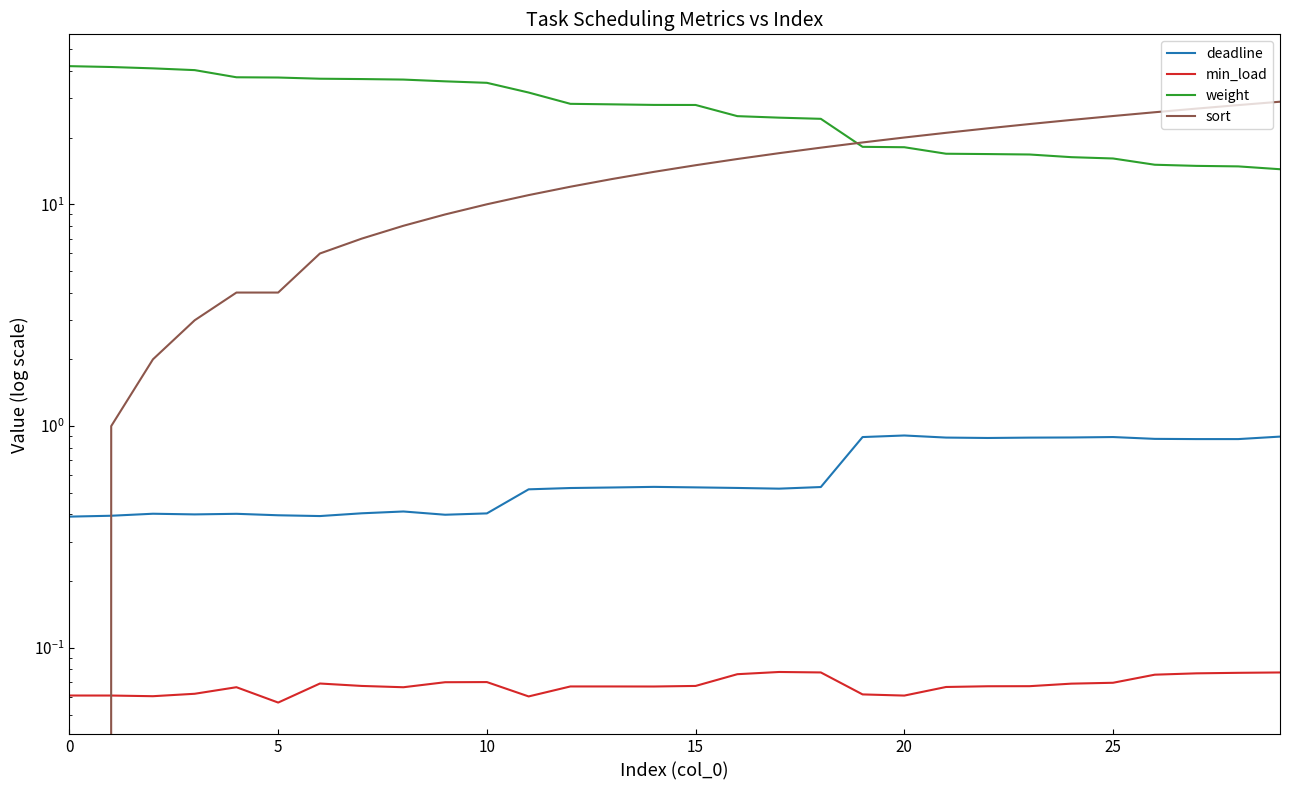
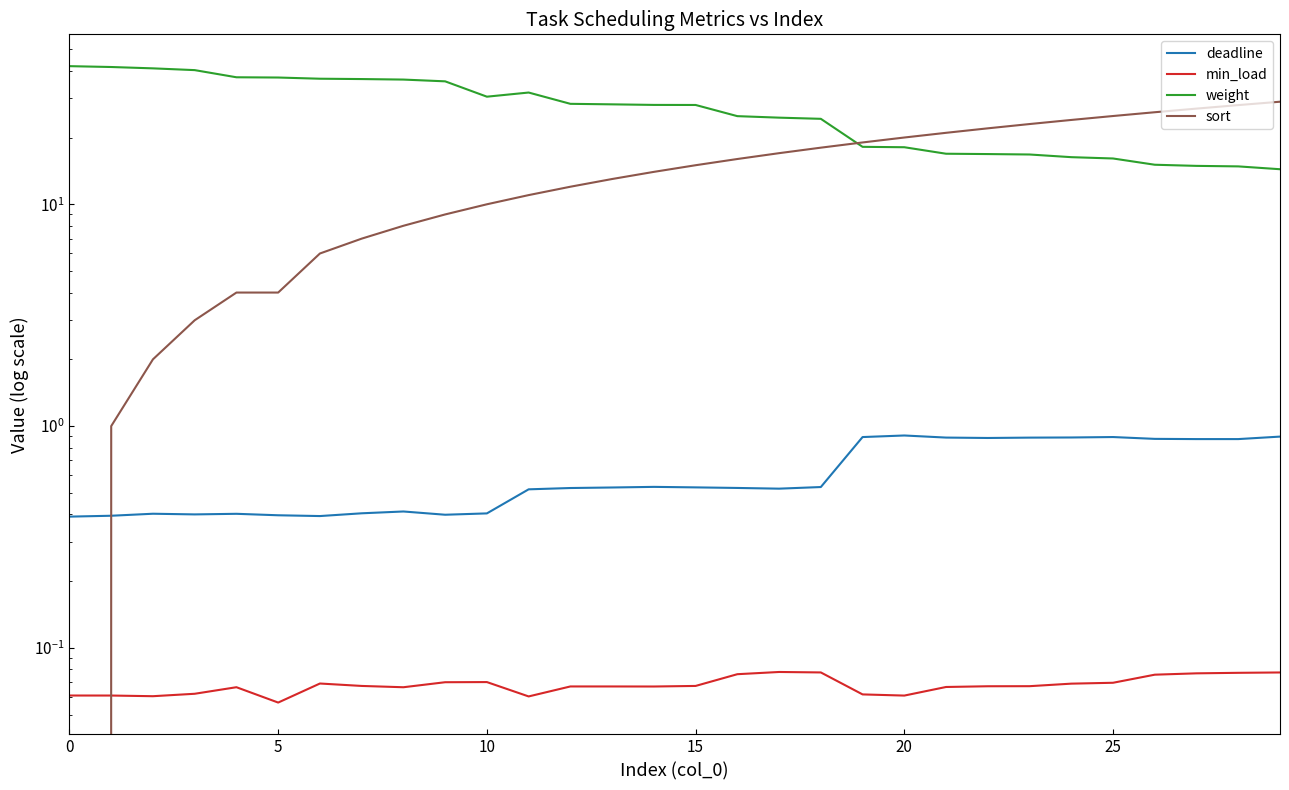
weight, 10: 35 -> 31
